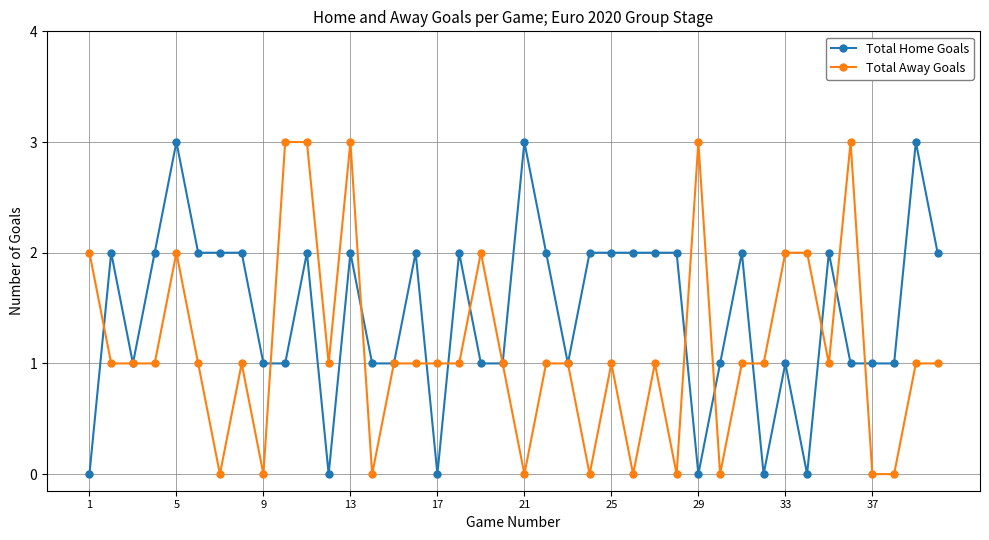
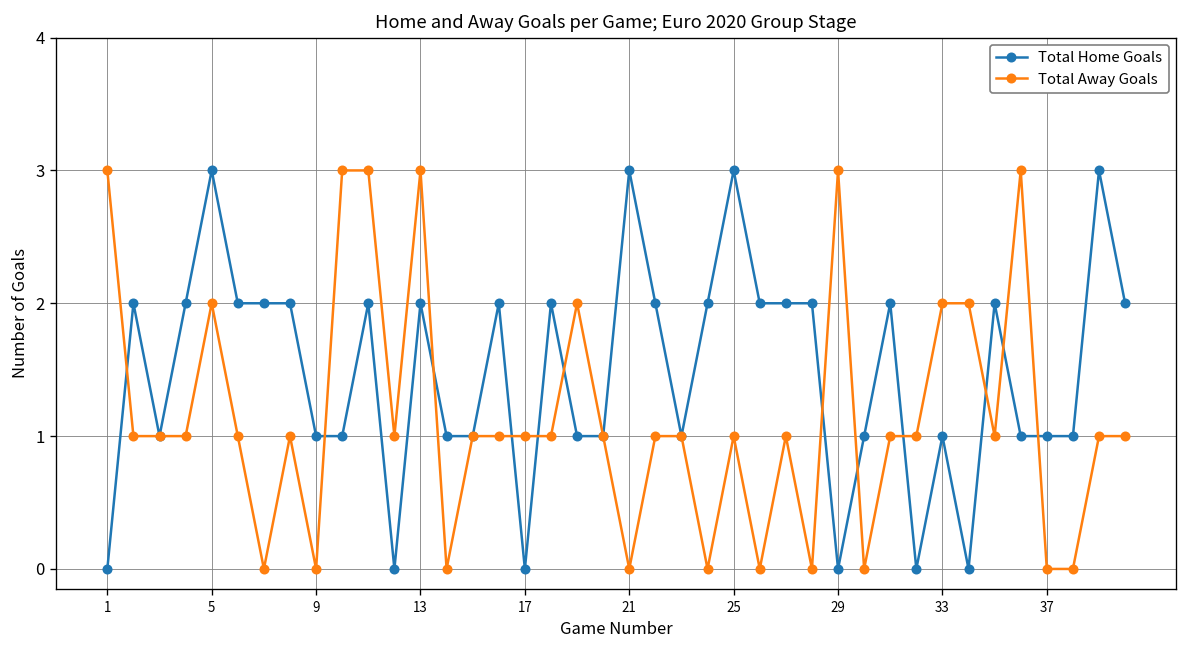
Total Away Goals, 1: 2 -> 3
Total Home Goals, 25: 2 -> 3
